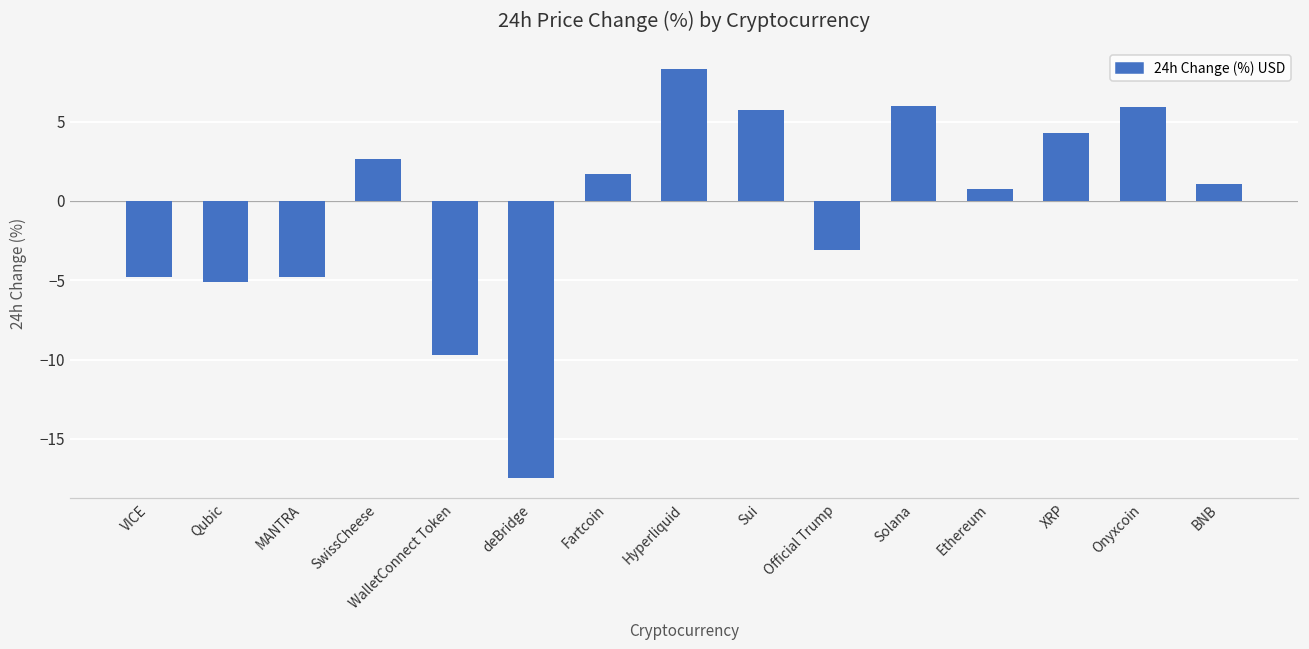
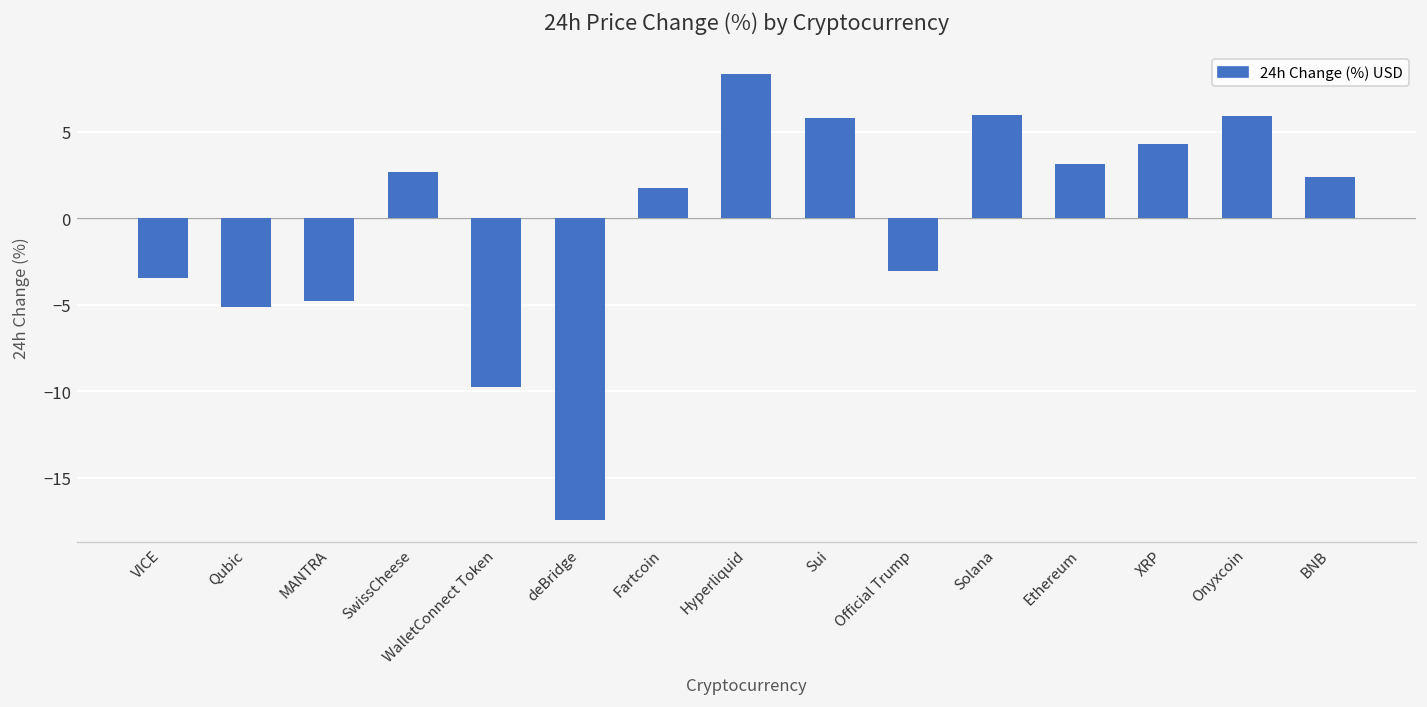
VICE: -4.8 -> -3.5
Ethereum: 0.8 -> 3.1
BNB: 1.1 -> 2.4
